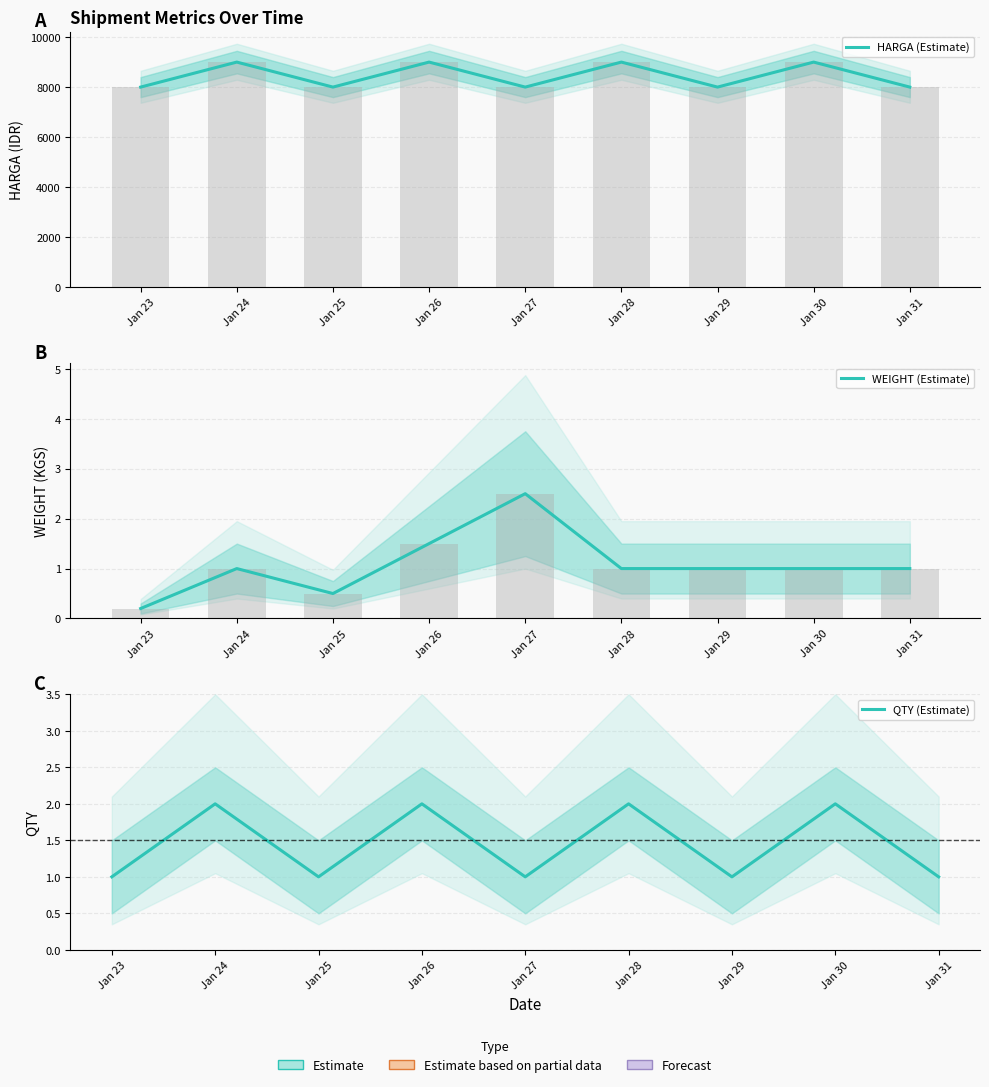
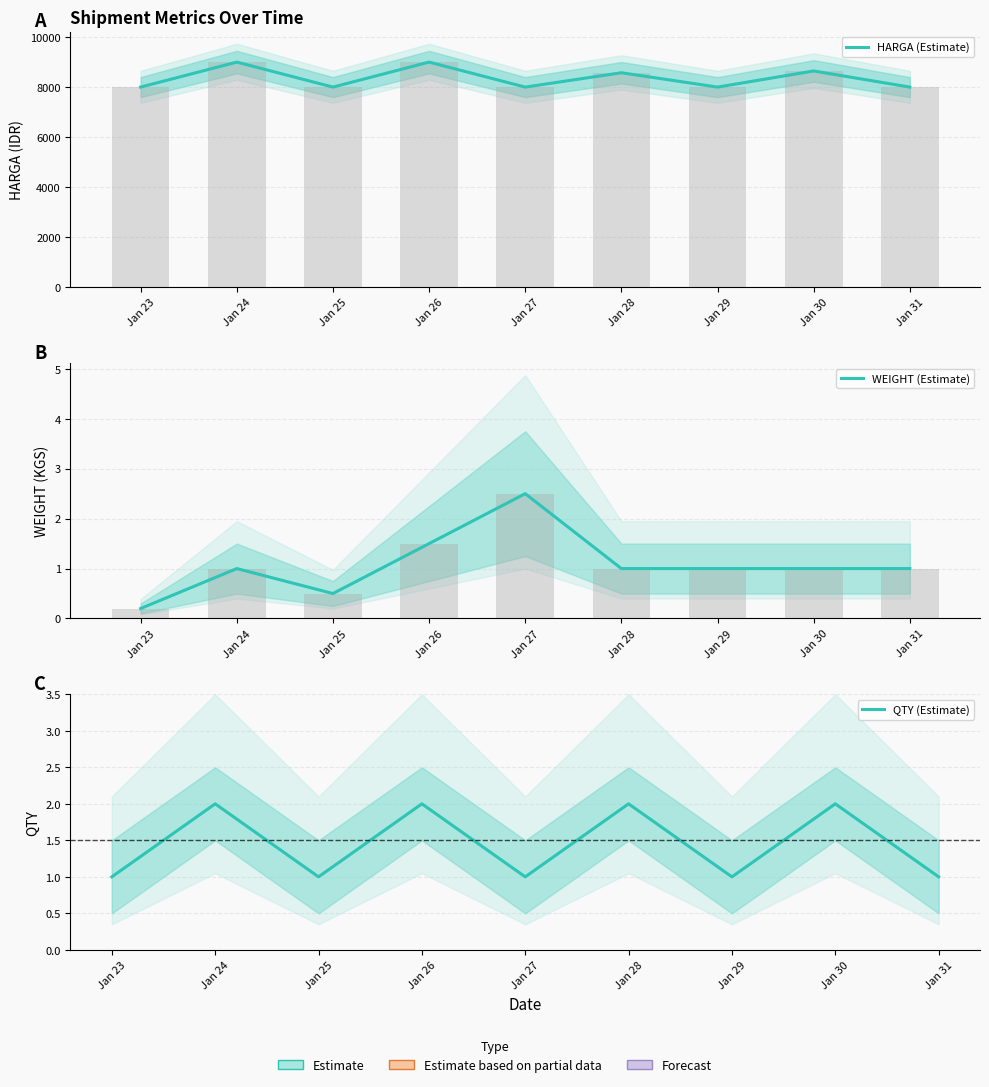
Shipment Metrics Over Time, HARGA (Estimate), Jan 28: 9000 -> 8600
Shipment Metrics Over Time, HARGA (Estimate), Jan 30: 9000 -> 8600
